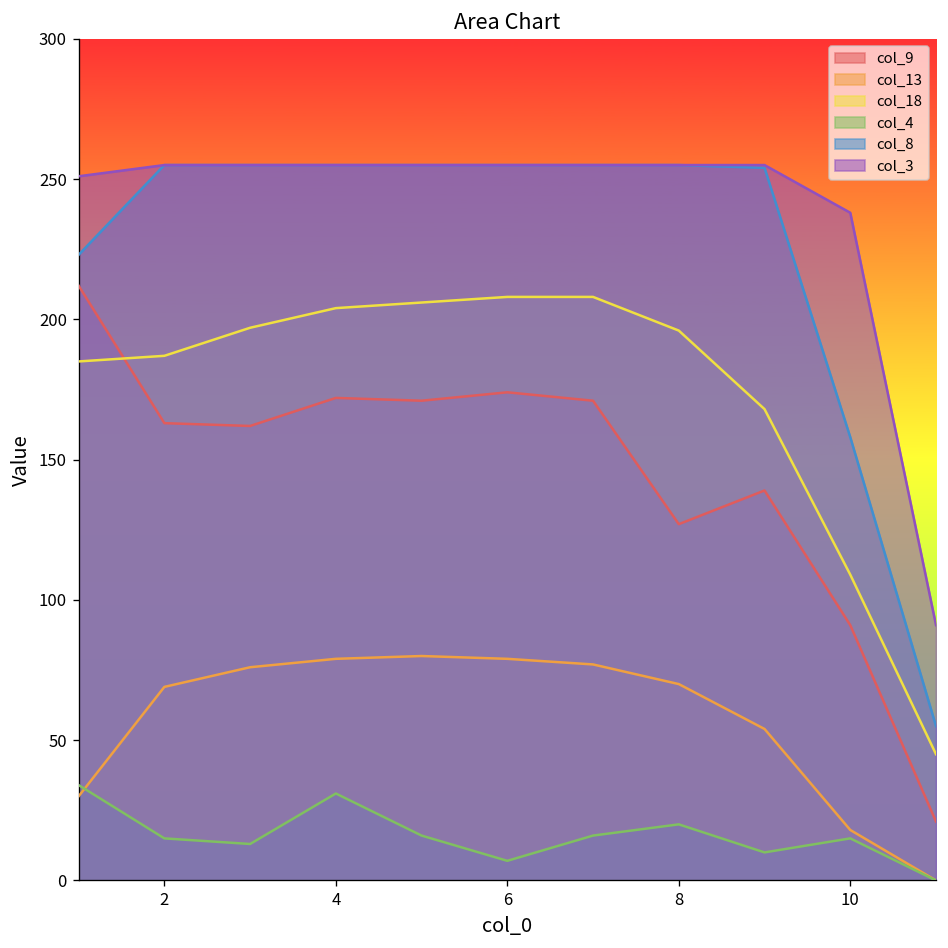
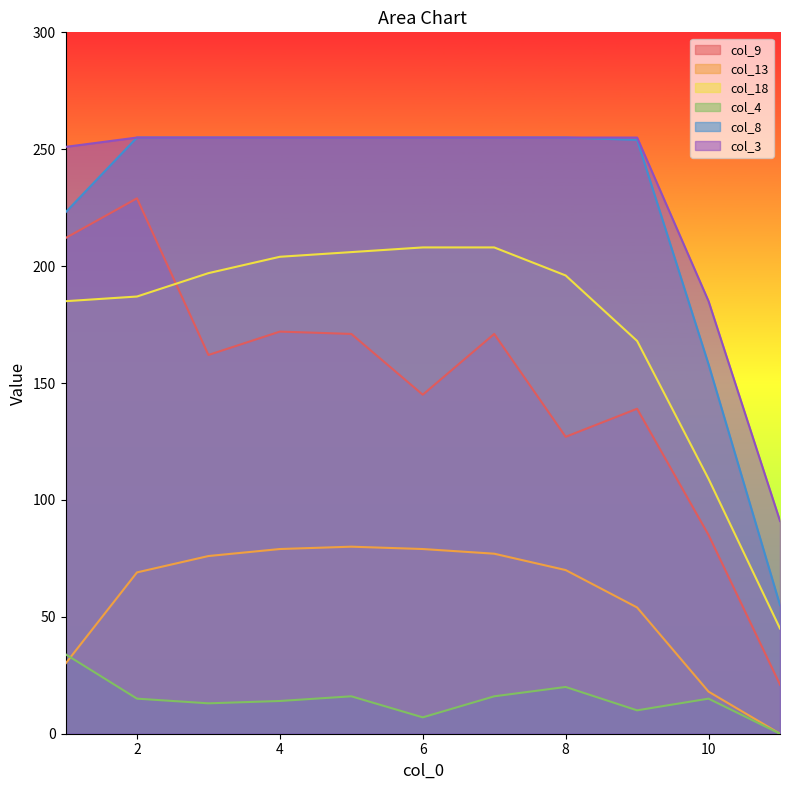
col_9, 2: 163 -> 229
col_4, 4: 31 -> 14
col_9, 6: 174 -> 145
col_9, 10: 91 -> 85
col_3, 10: 238 -> 185
